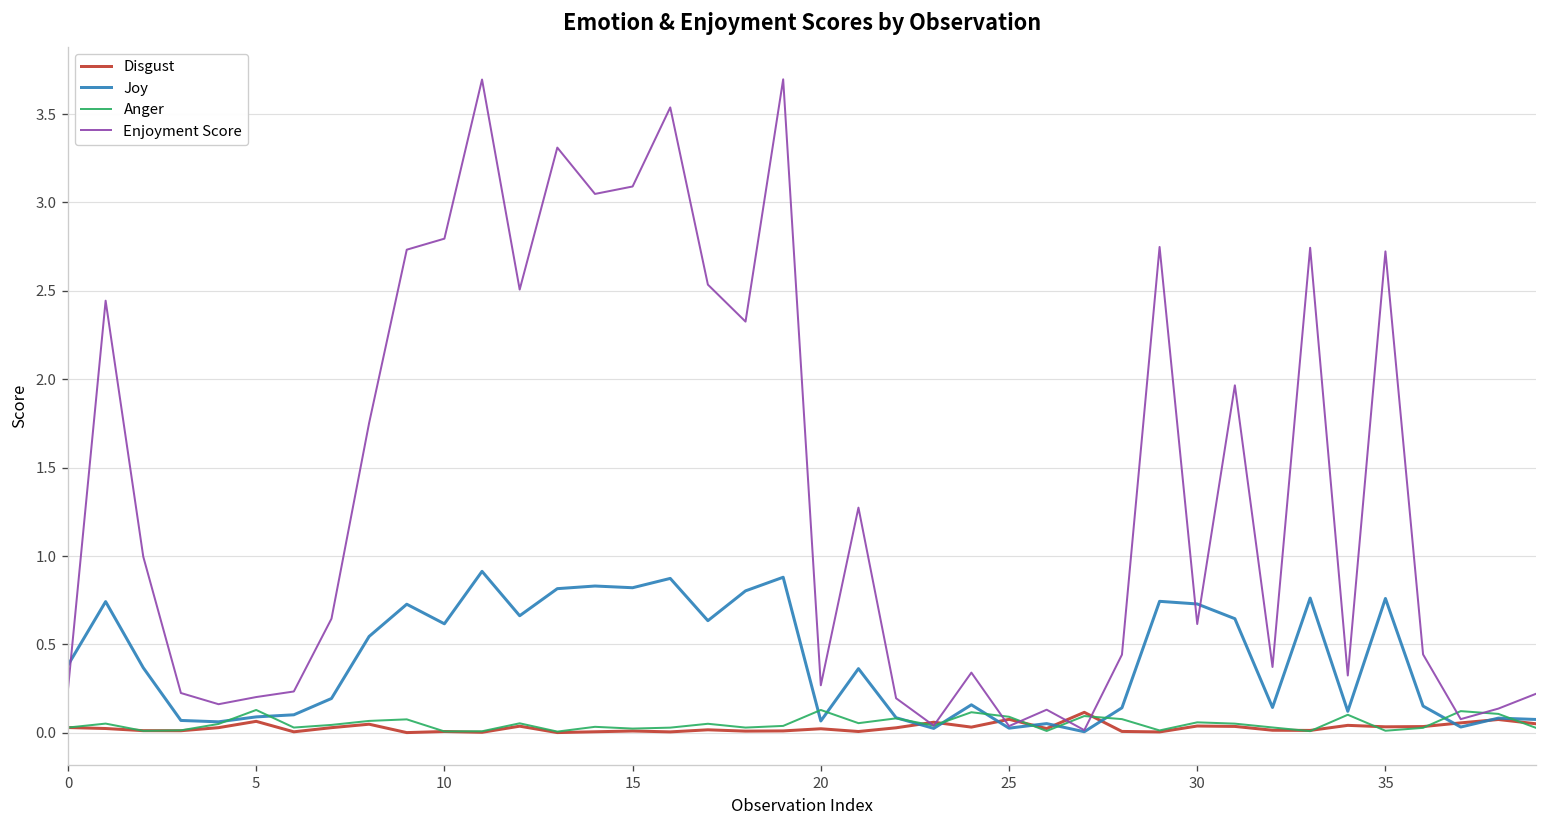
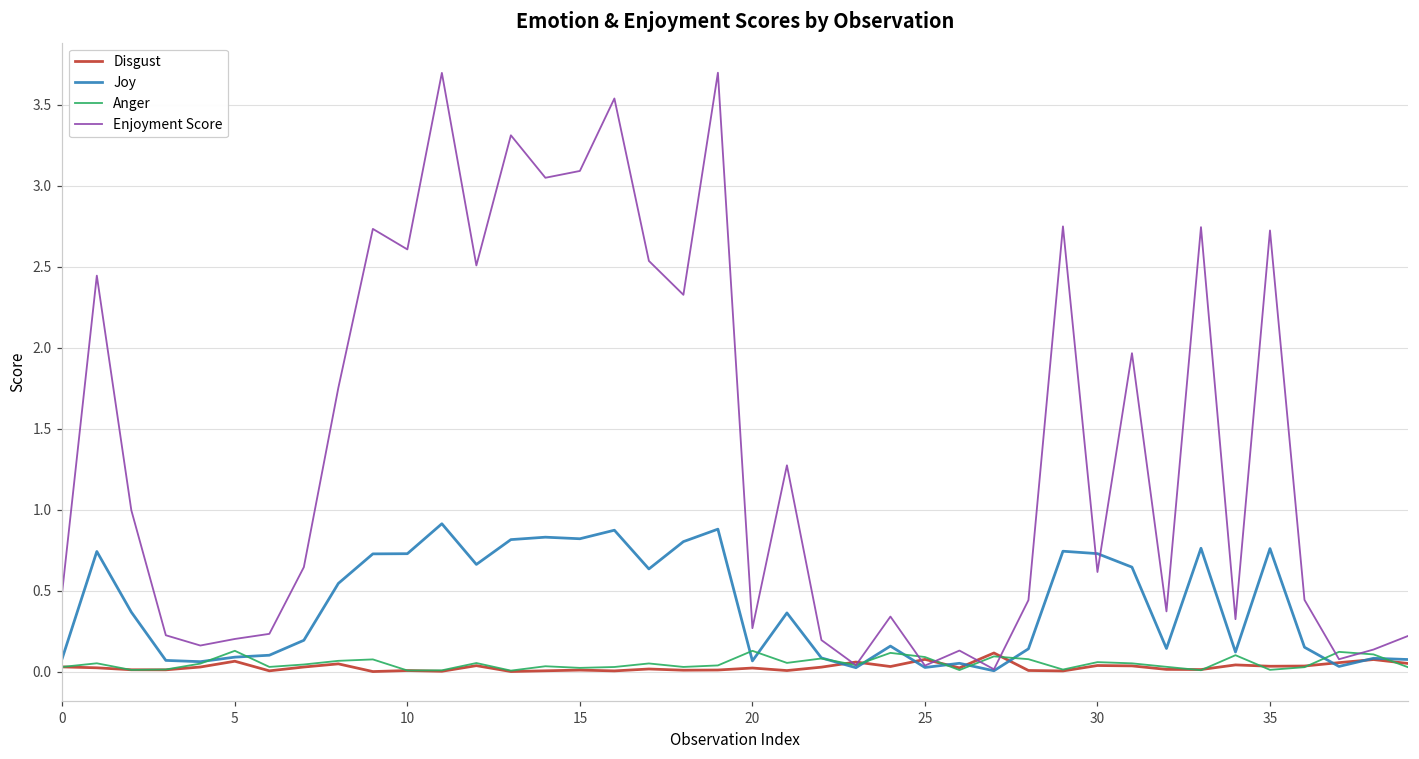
Joy, 0: 0.38 -> 0.08
Enjoyment Score, 0: 0.25 -> 0.50
Joy, 10: 0.62 -> 0.73
Enjoyment Score, 10: 2.80 -> 2.61
